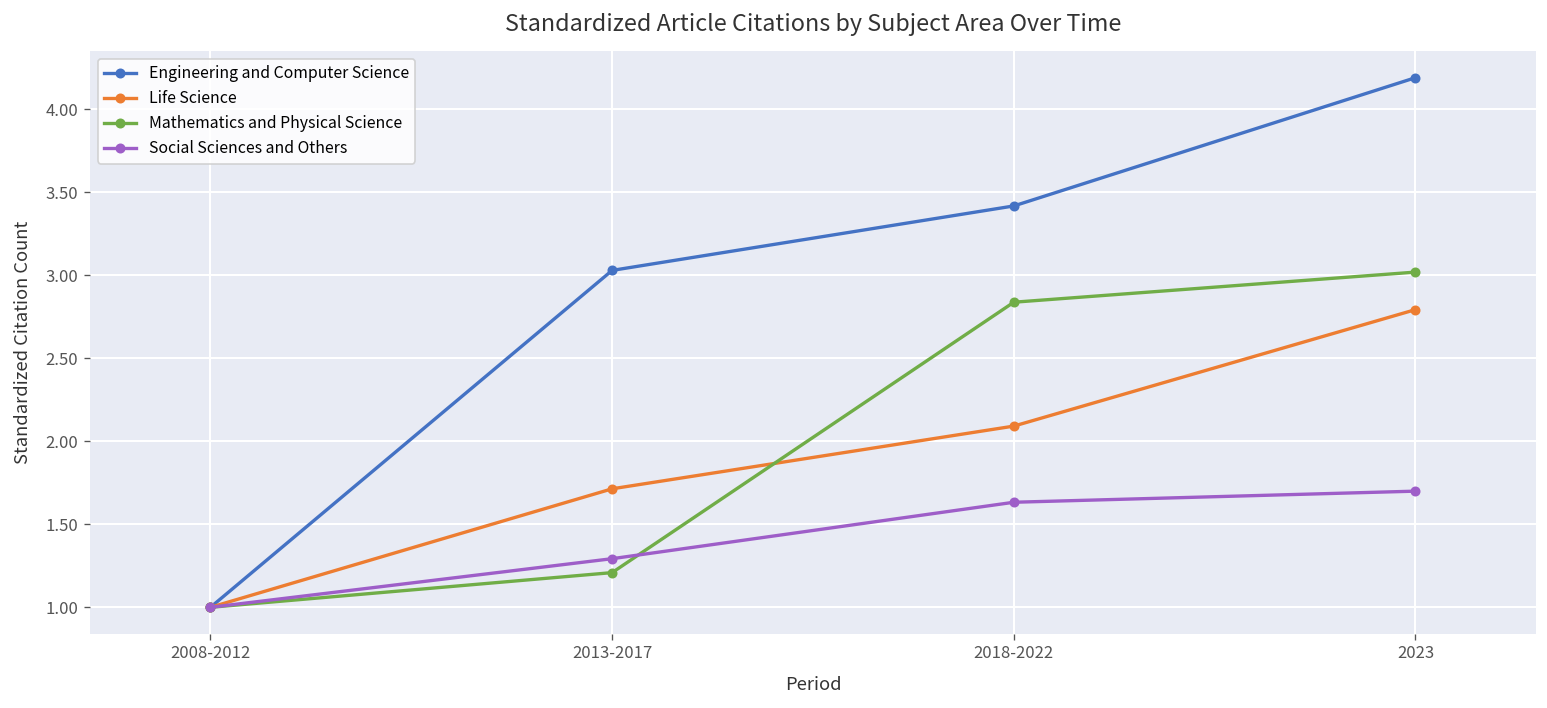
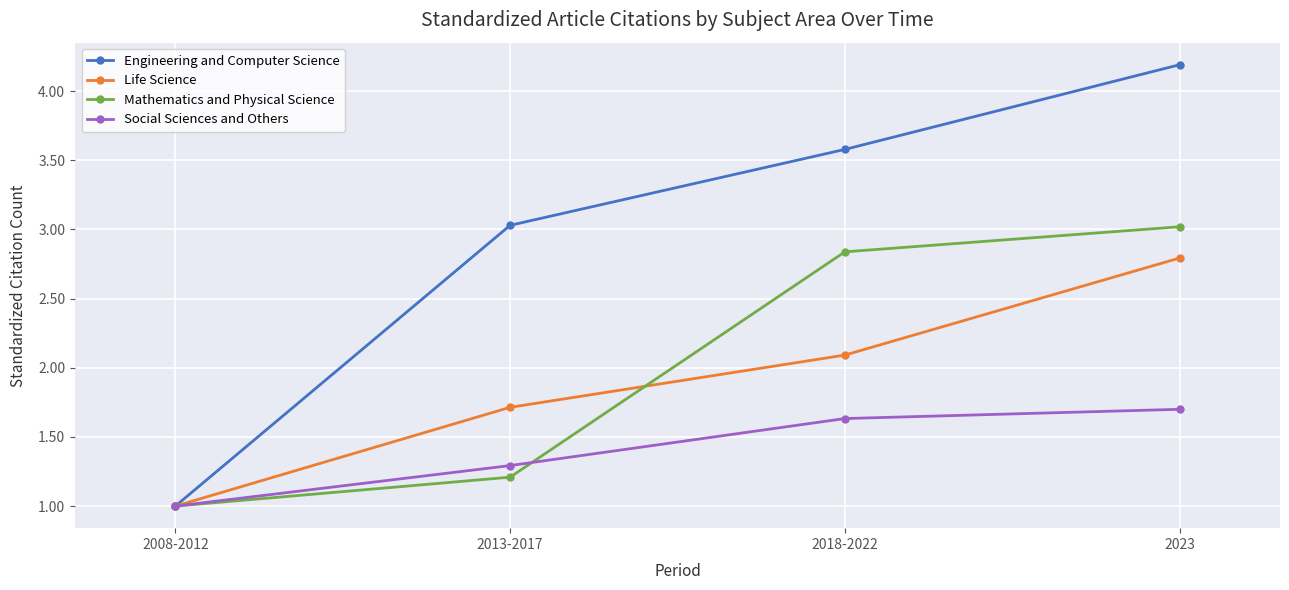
Engineering and Computer Science, 2018-2022: 3.42 -> 3.58
